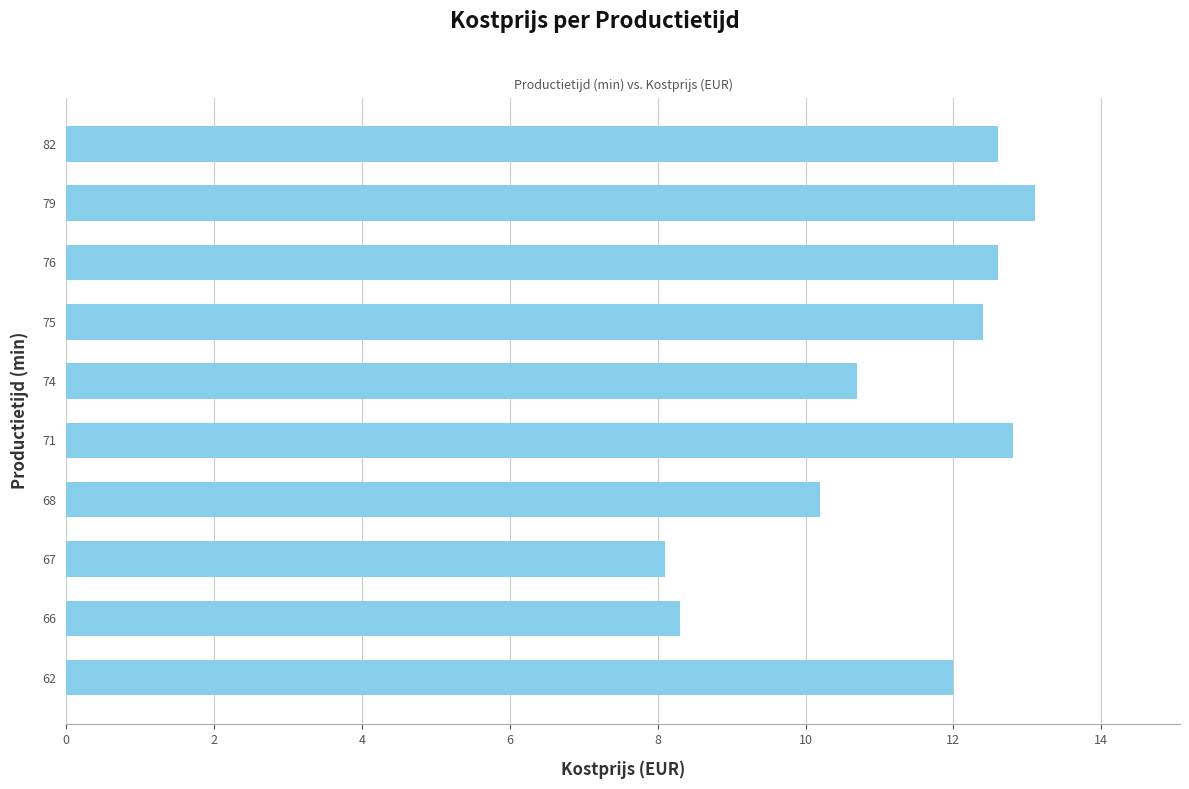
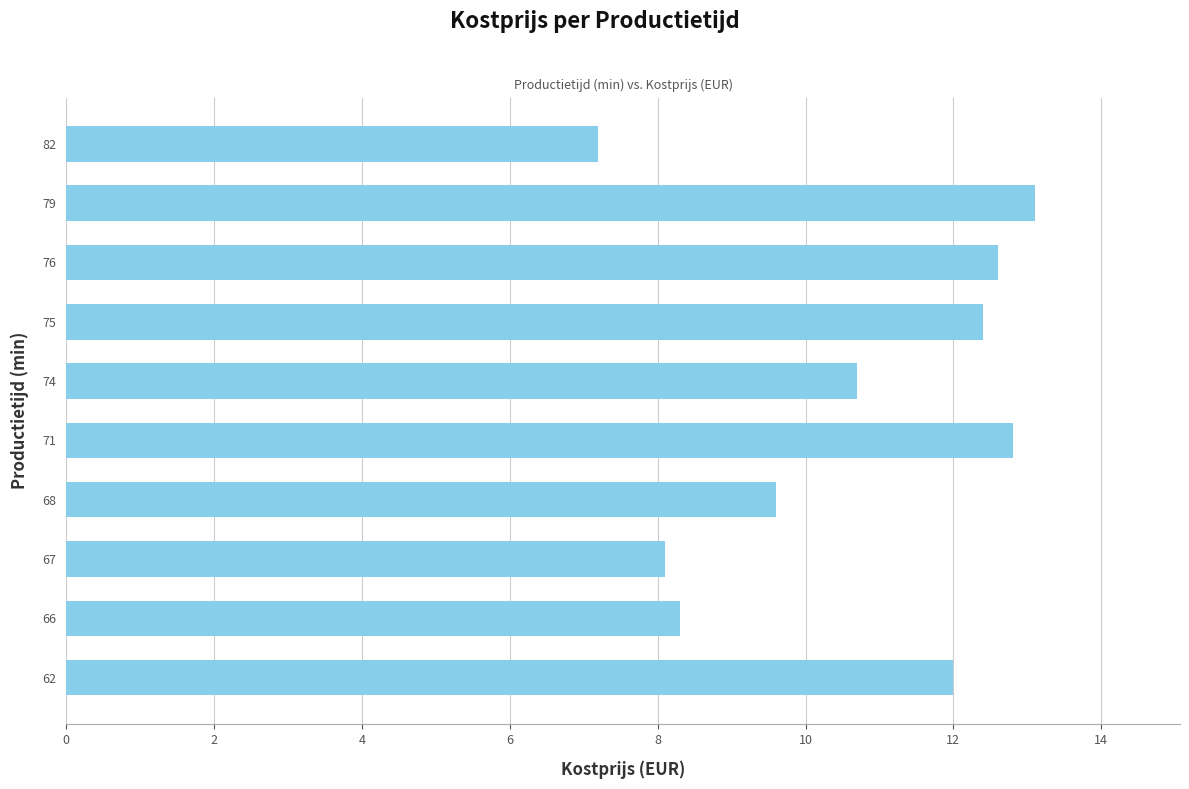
82: 12.6 -> 7.2
68: 10.2 -> 9.6
